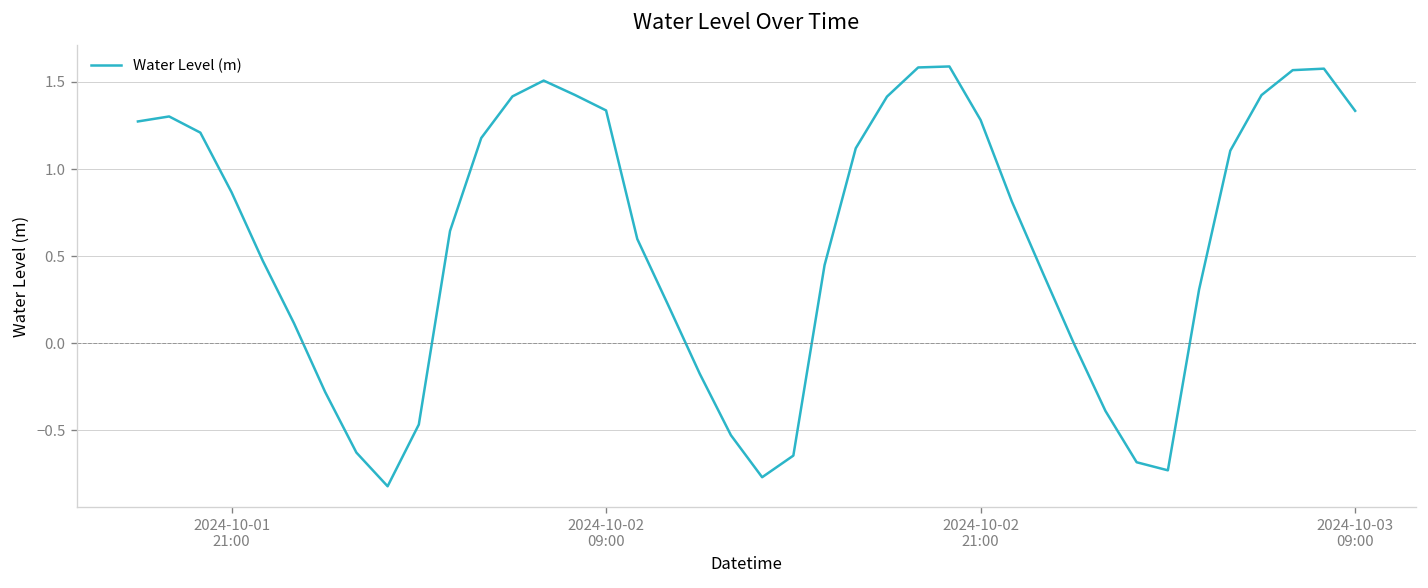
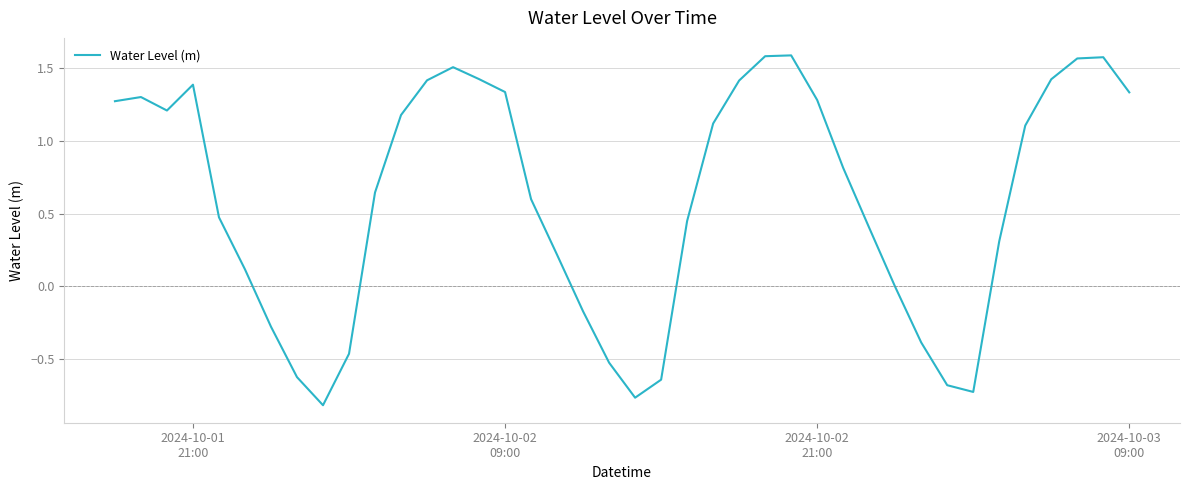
2024-10-01 21:00: 0.87 -> 1.39
